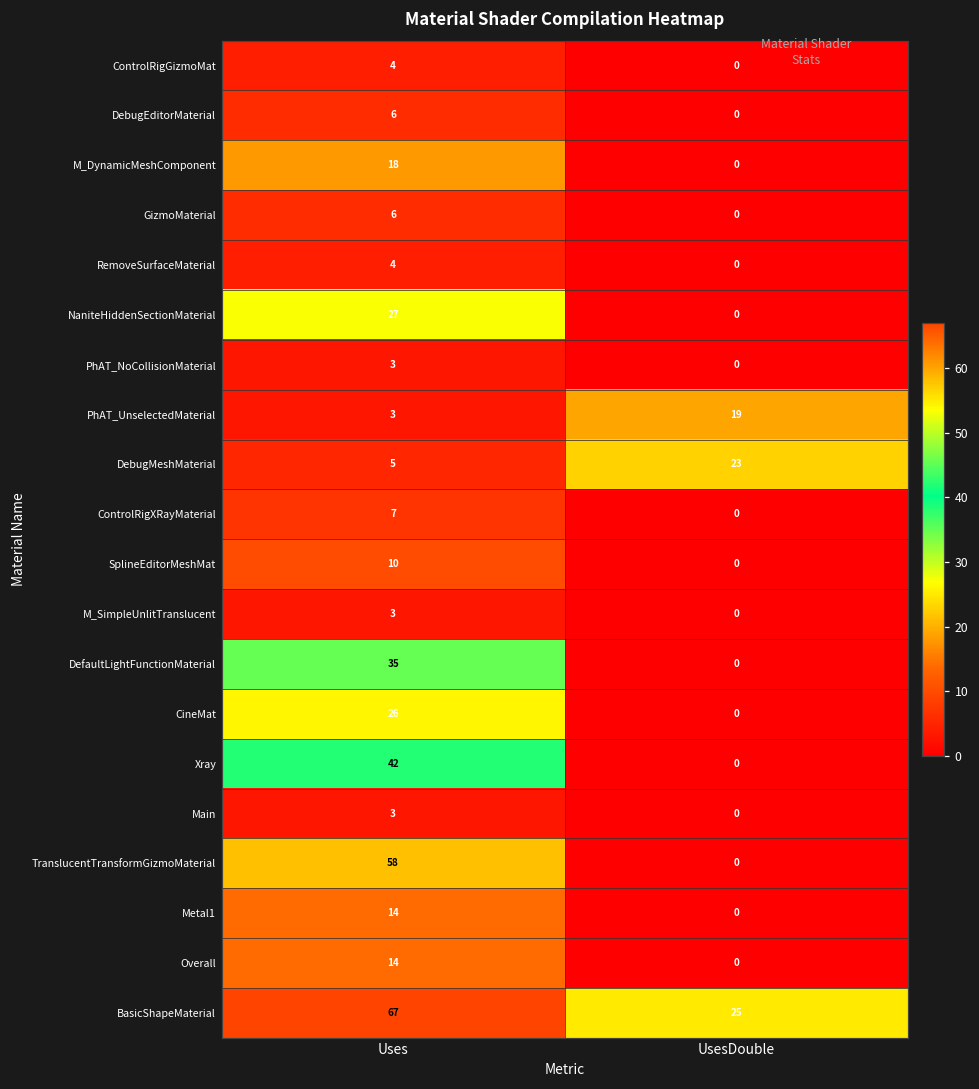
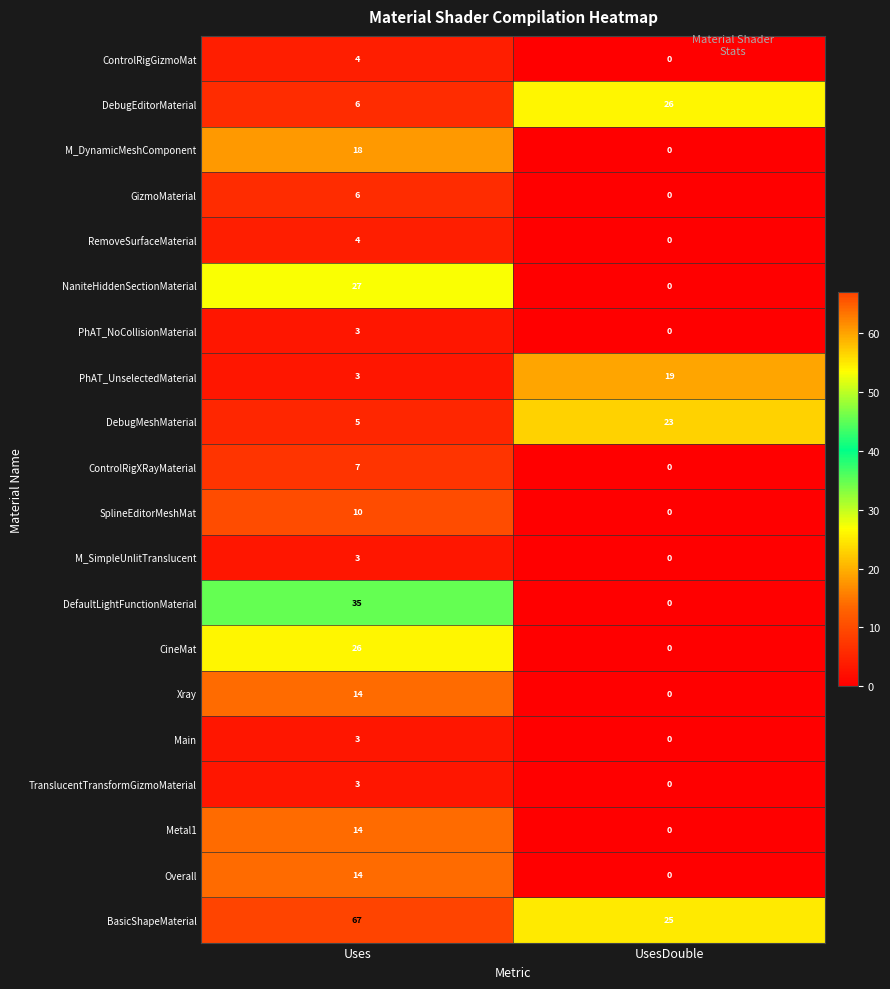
DebugEditorMaterial, UsesDouble: 0 -> 26
Xray, Uses: 42 -> 14
TranslucentTransformGizmoMaterial, Uses: 58 -> 3
